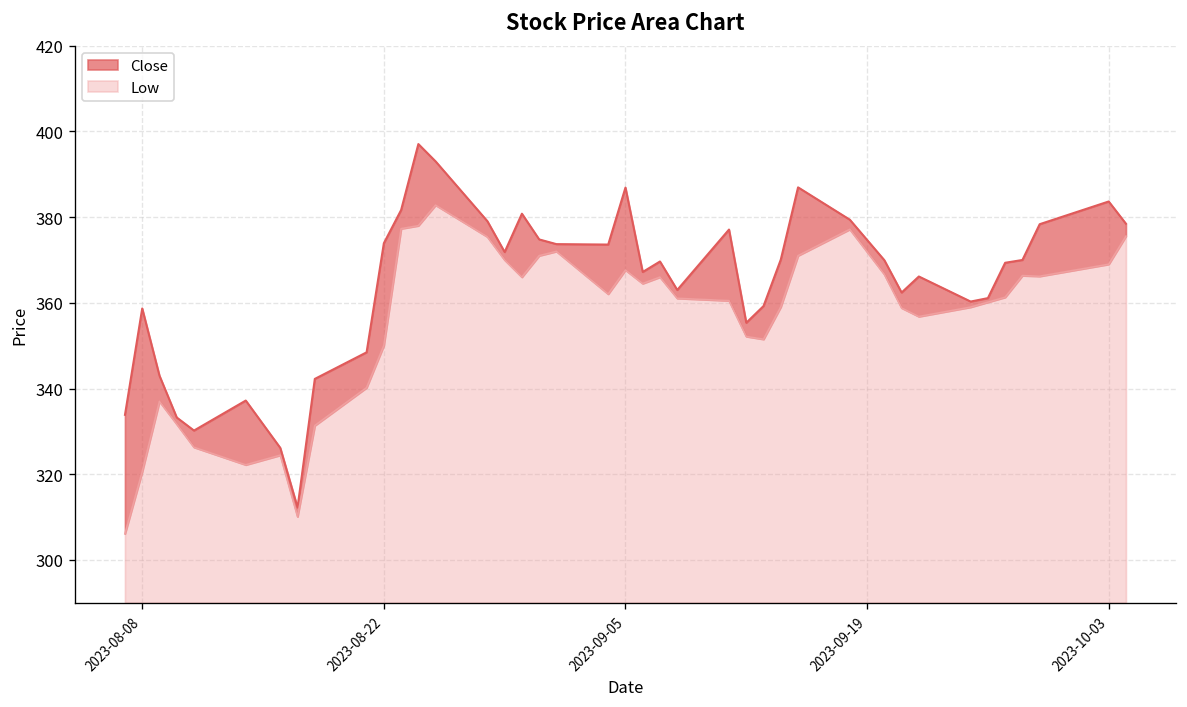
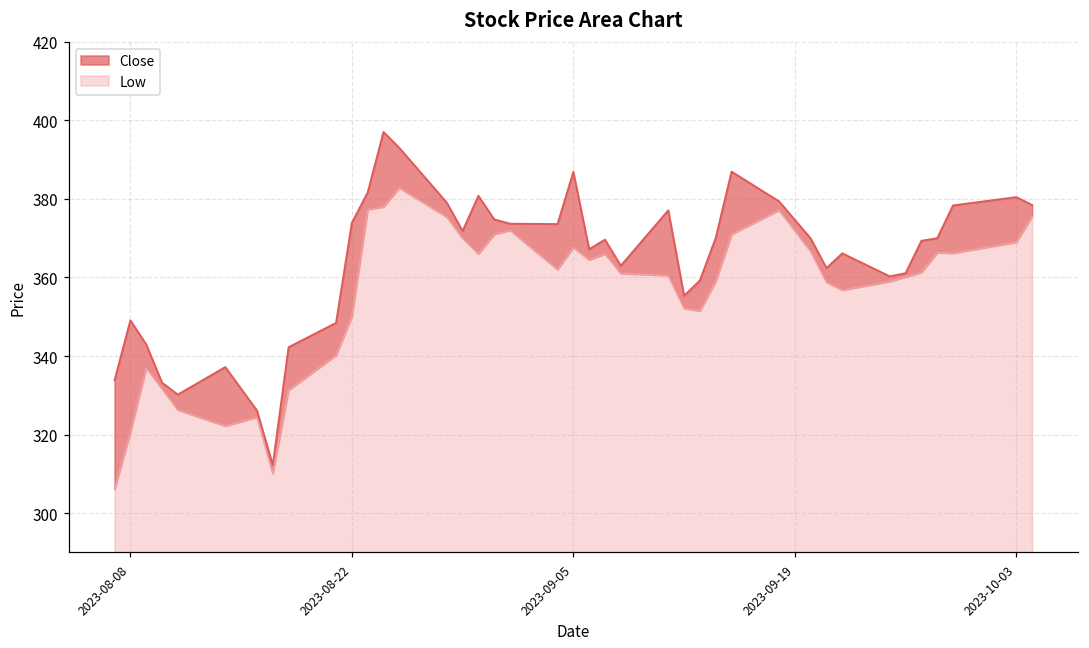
Close, 2023-08-08: 359 -> 349
Close, 2023-10-03: 384 -> 380
